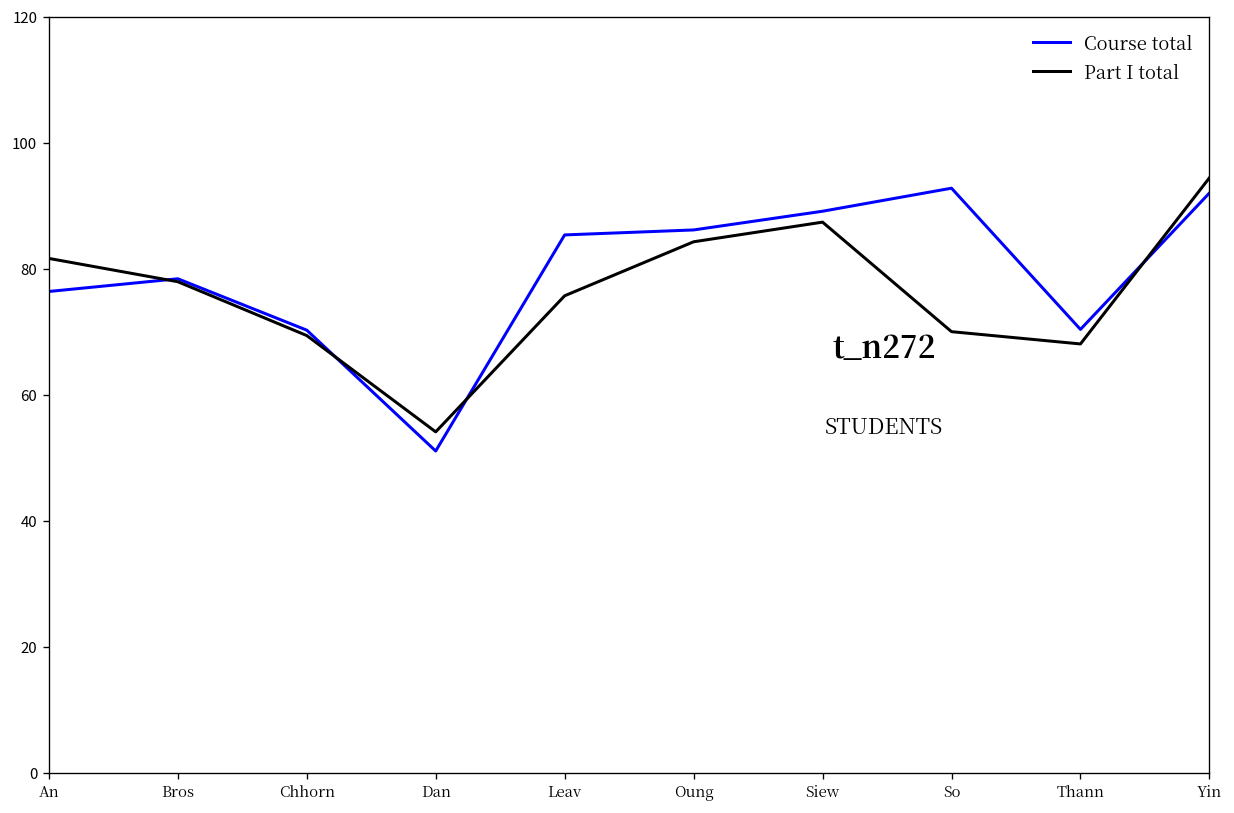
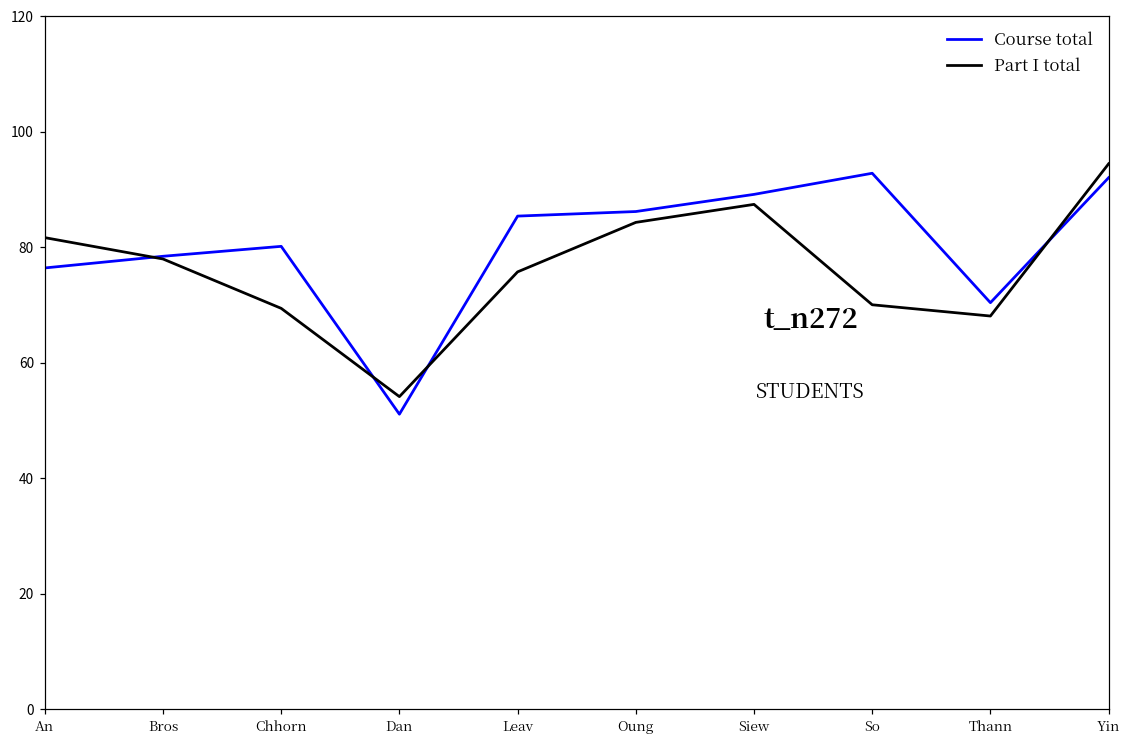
Course total, Chhorn: 70 -> 80
